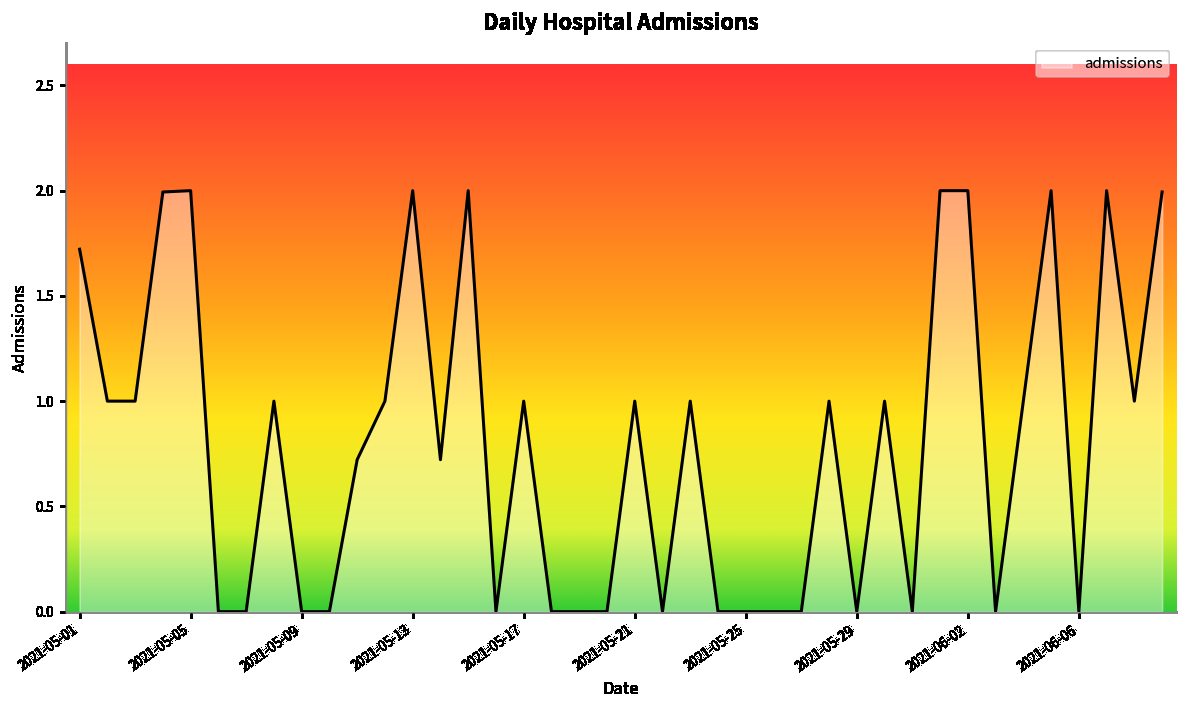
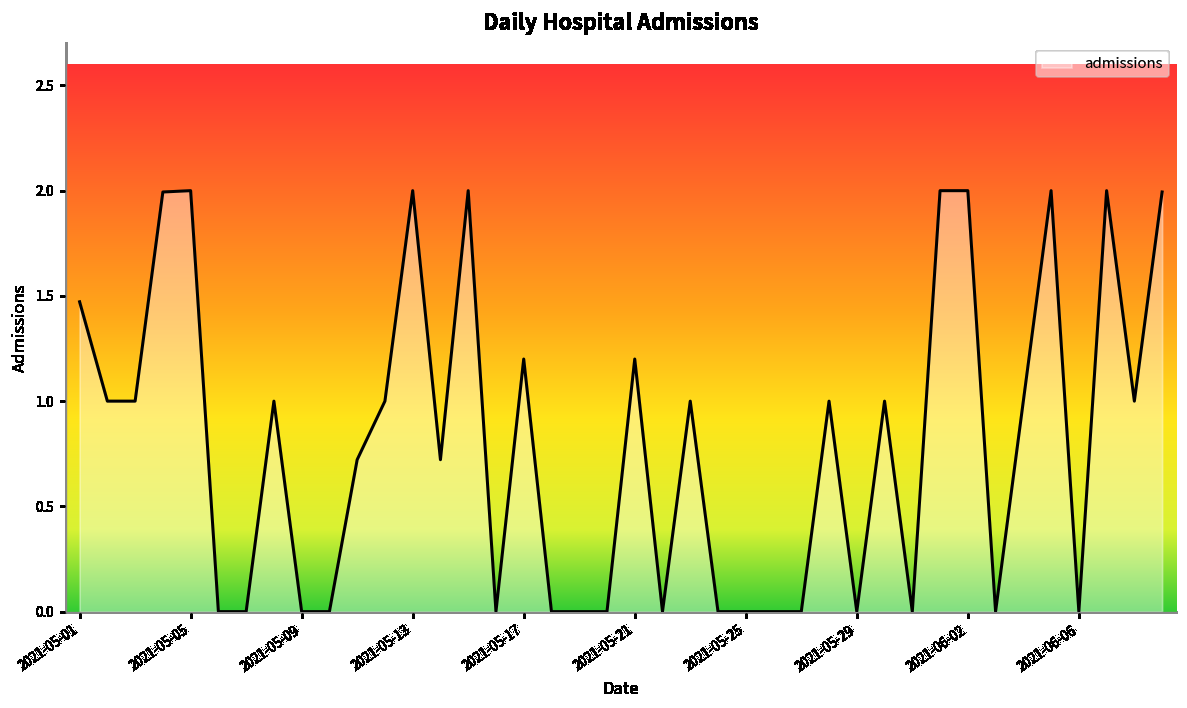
2021-05-01: 1.72 -> 1.47
2021-05-17: 1.0 -> 1.2
2021-05-21: 1.0 -> 1.2
